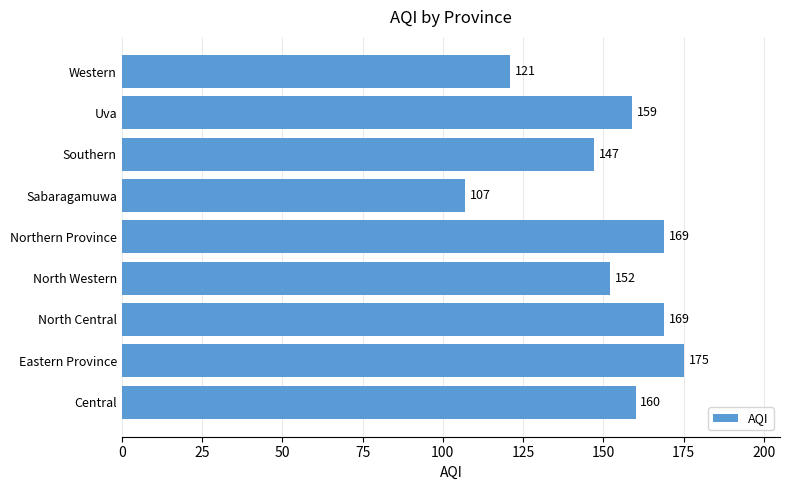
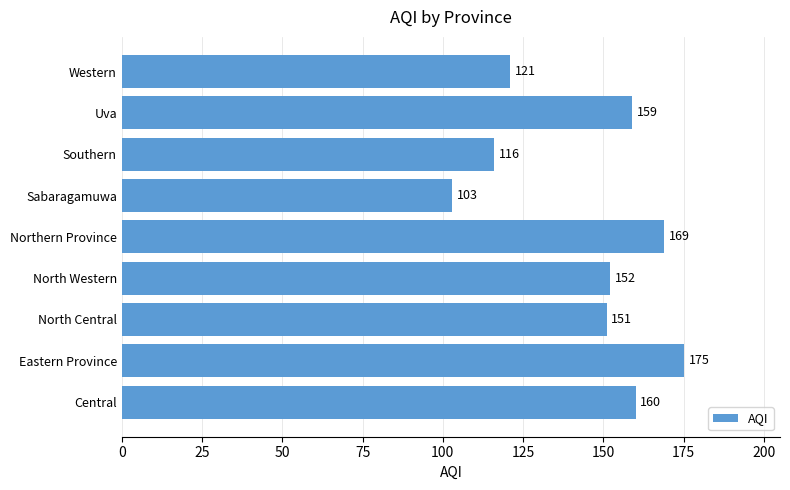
Southern: 147 -> 116
Sabaragamuwa: 107 -> 103
North Central: 169 -> 151
